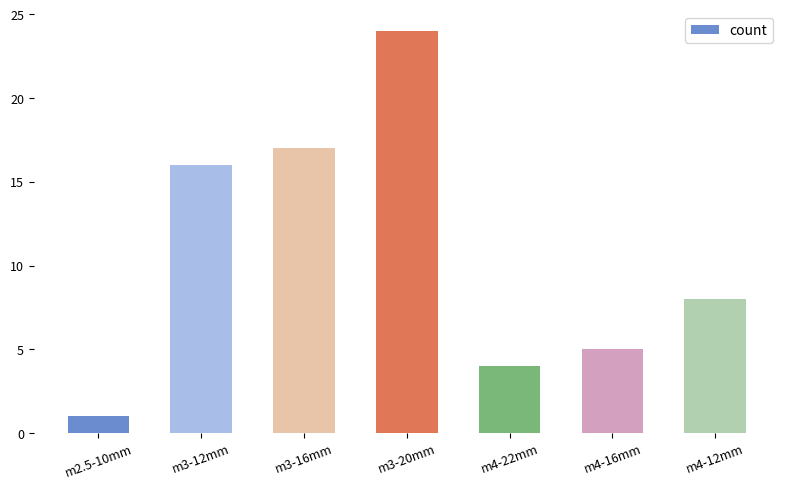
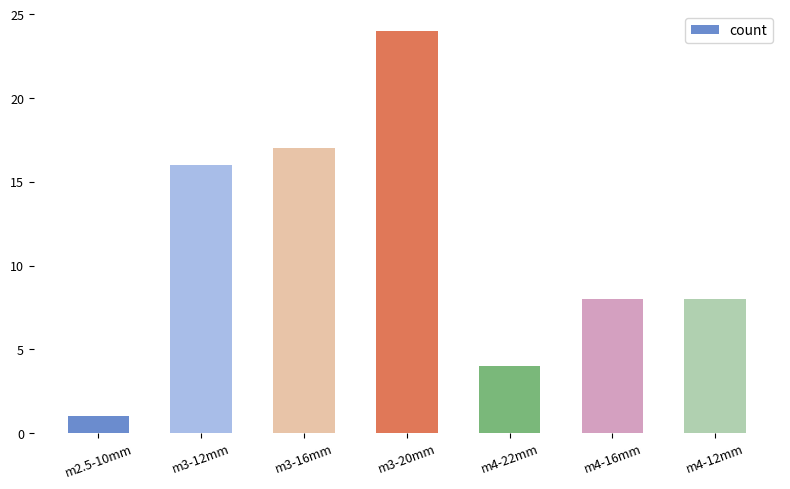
m4-16mm: 5 -> 8
